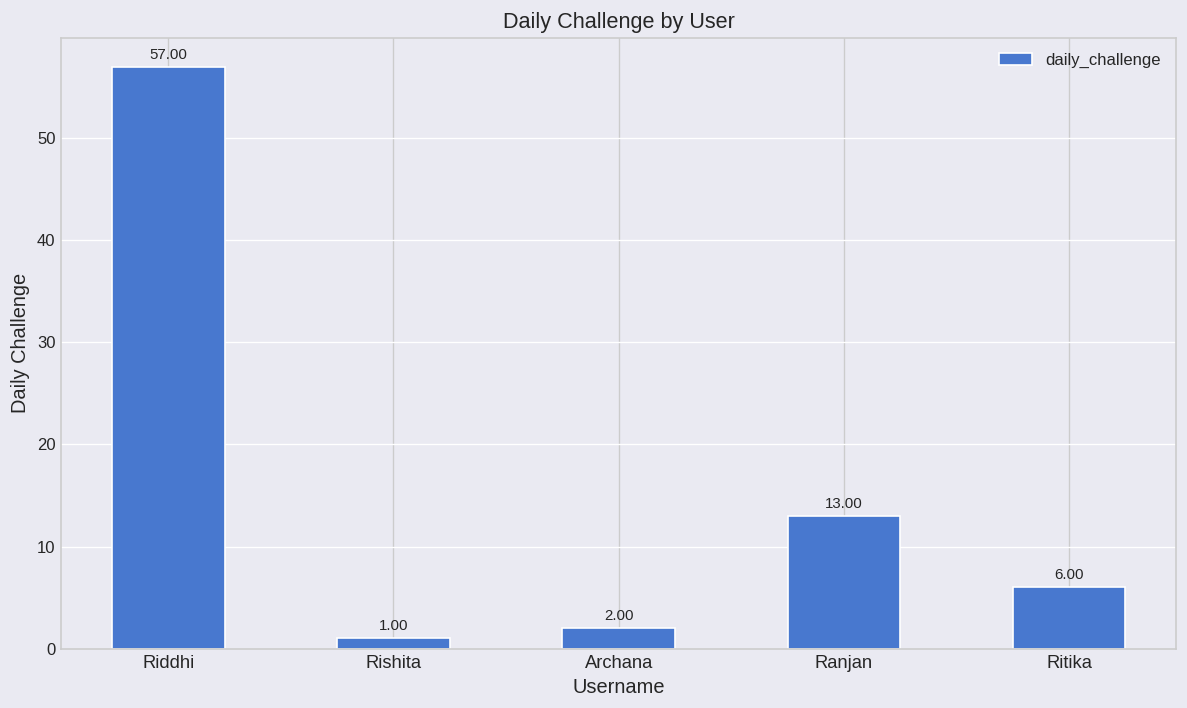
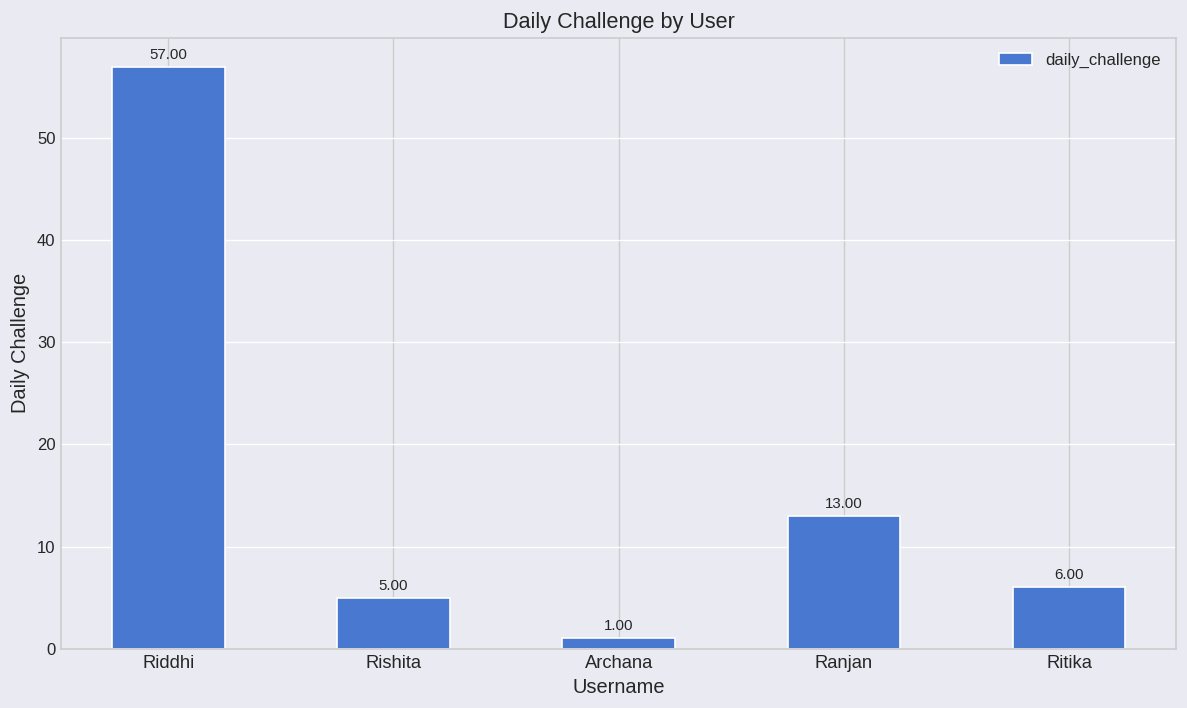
Rishita: 1.00 -> 5.00
Archana: 2.00 -> 1.00
